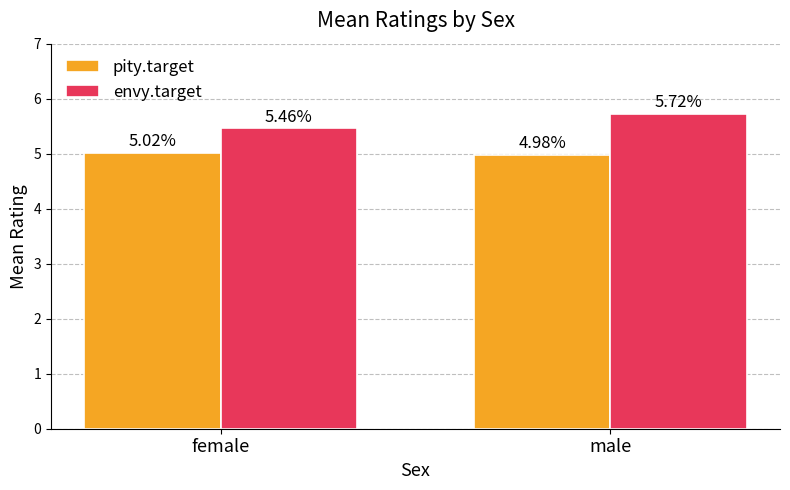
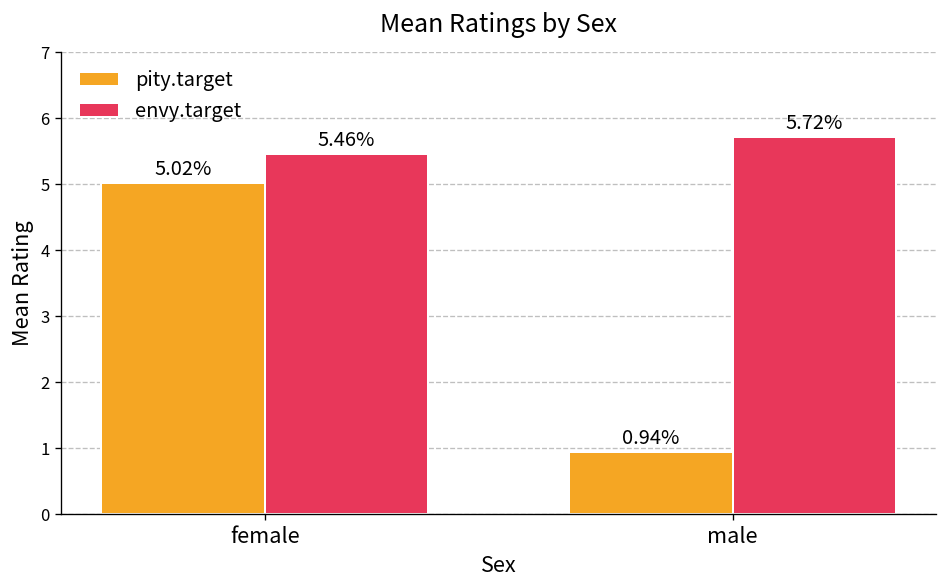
pity.target, male: 4.98% -> 0.94%
